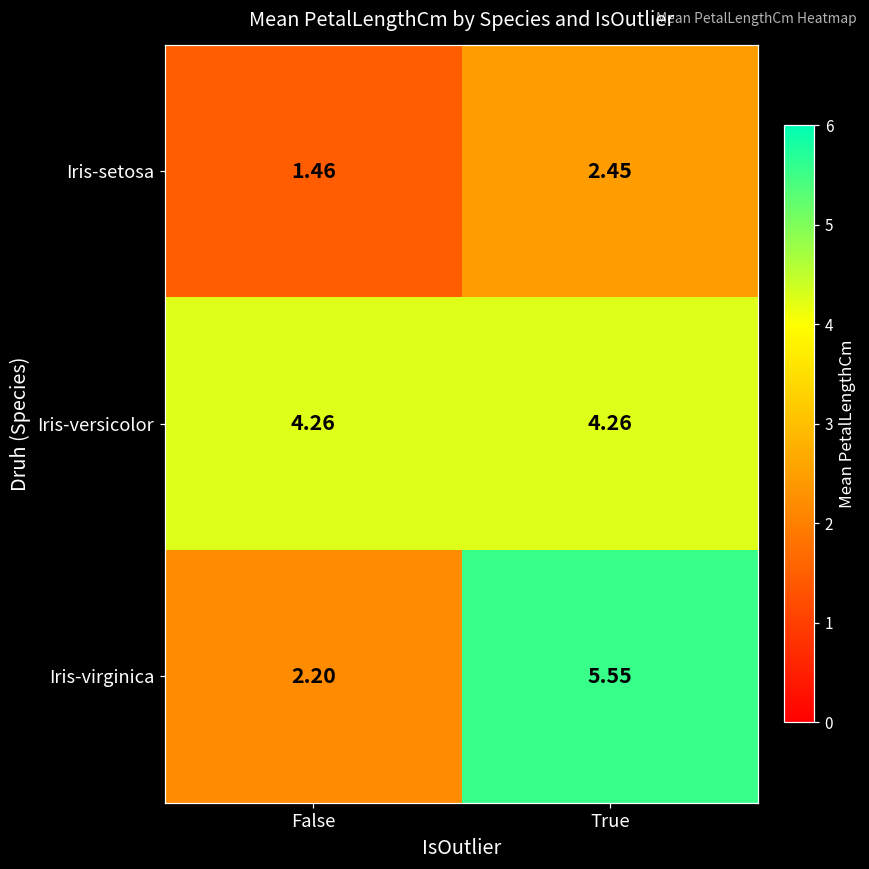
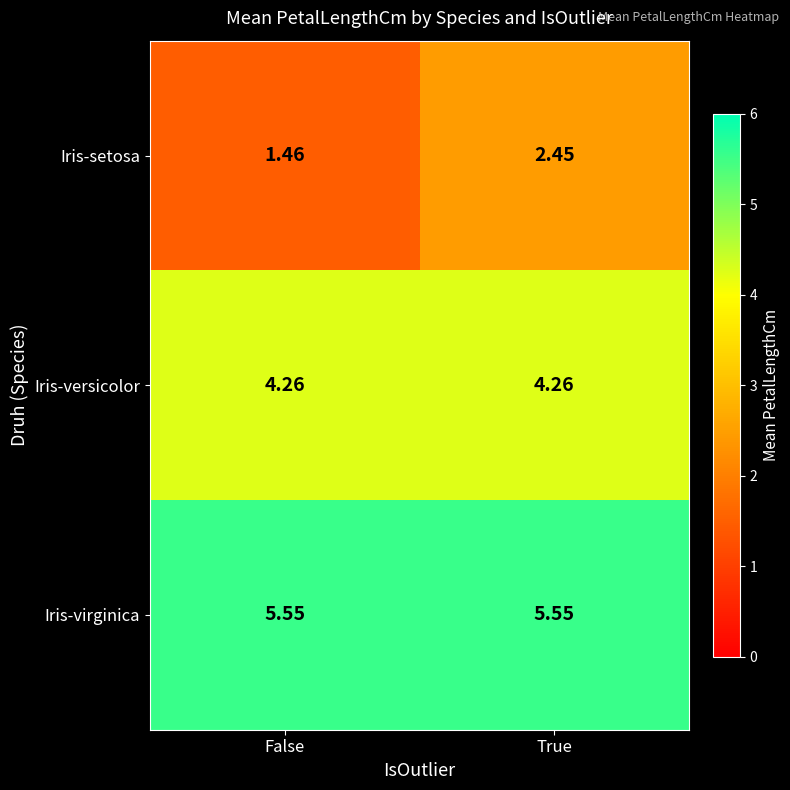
Iris-virginica, False: 2.20 -> 5.55
